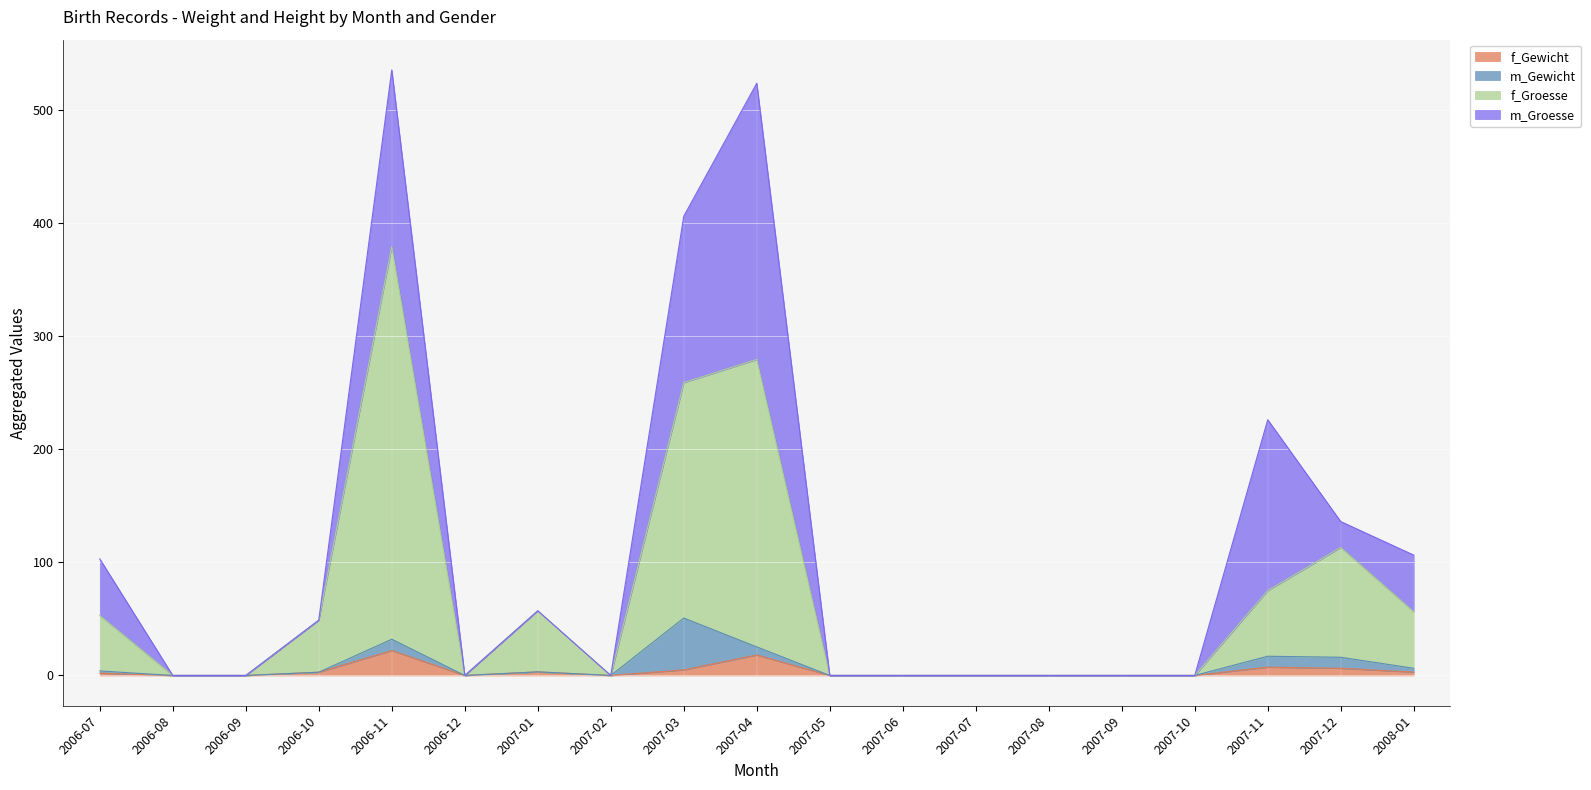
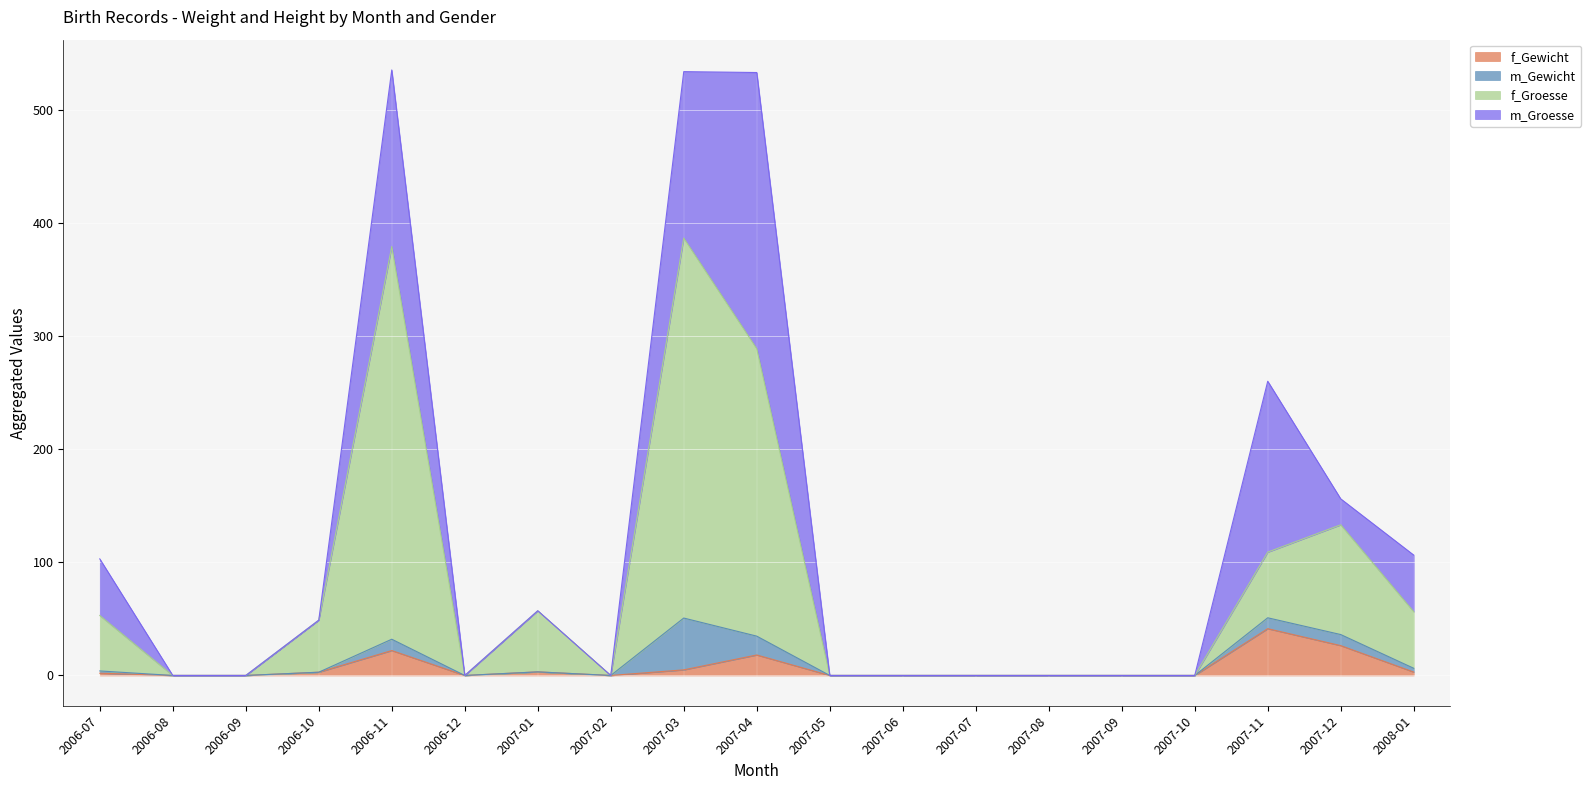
f_Groesse, 2007-03: 208 -> 336
m_Gewicht, 2007-04: 7 -> 17
f_Gewicht, 2007-11: 7 -> 41
f_Gewicht, 2007-12: 6 -> 26
